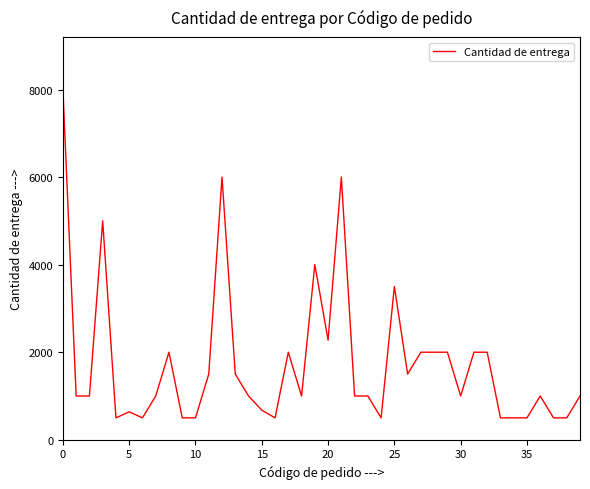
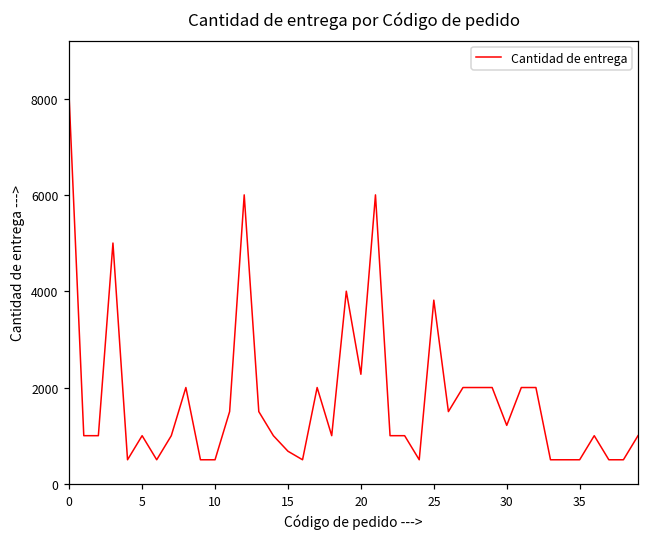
5: 600 -> 1000
25: 3500 -> 3800
30: 1000 -> 1200
